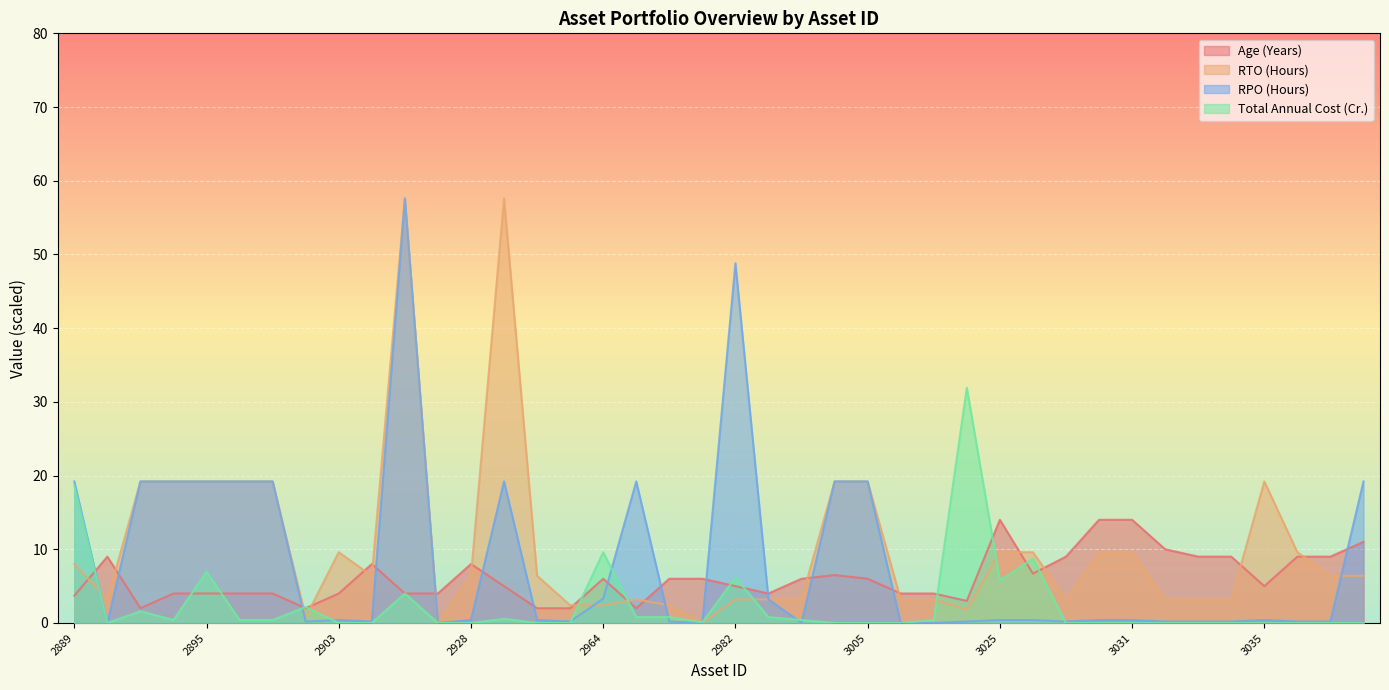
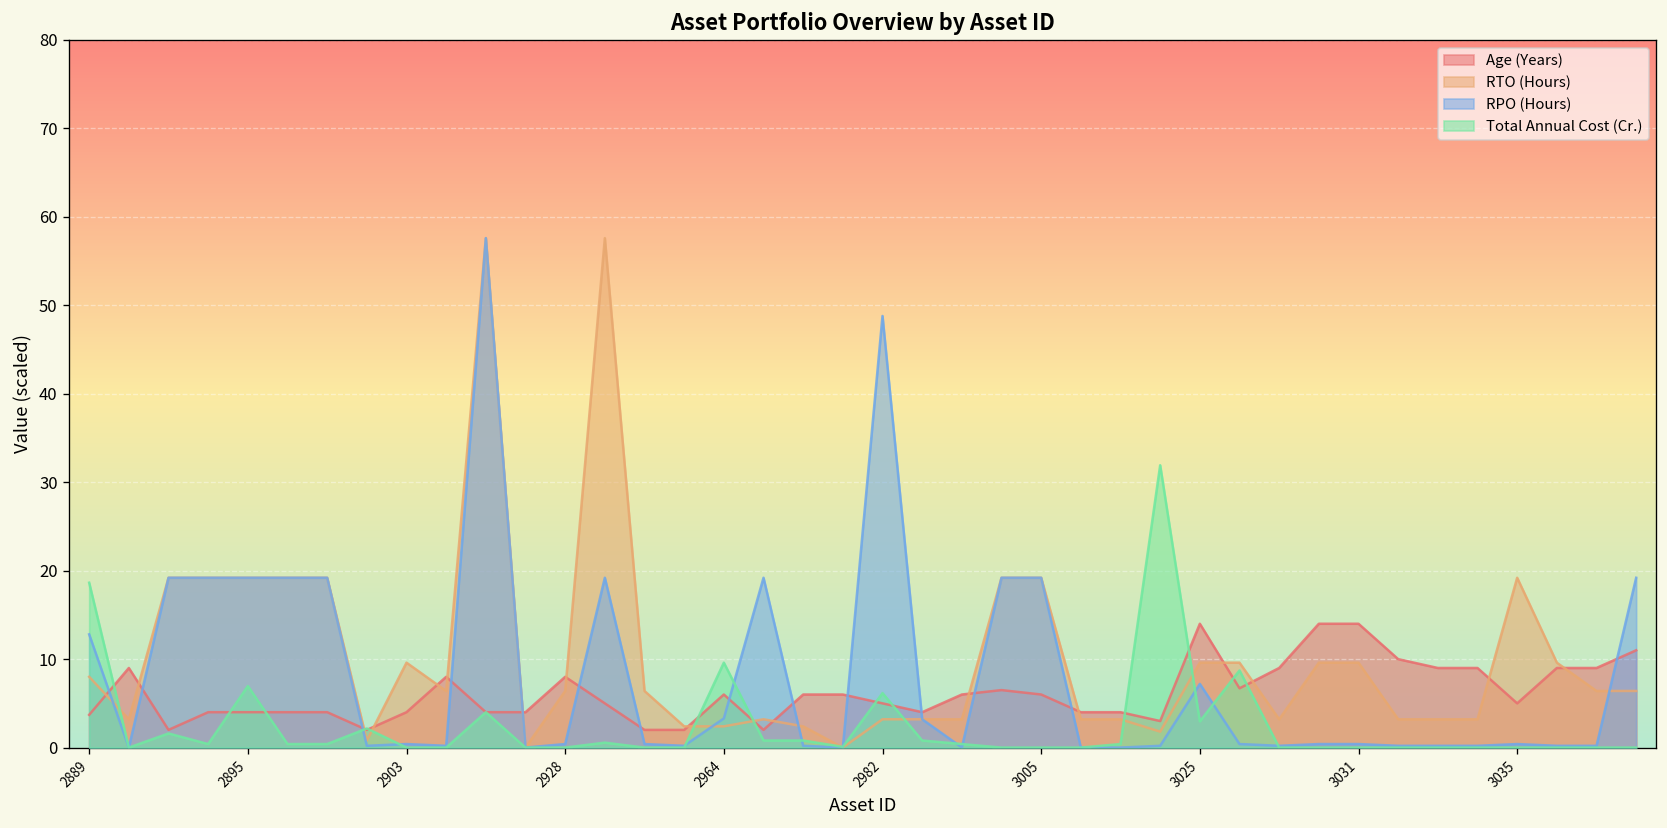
RPO (Hours), 2889: 19 -> 13
RPO (Hours), 3025: 0 -> 7
Total Annual Cost (Cr.), 3025: 6 -> 3
